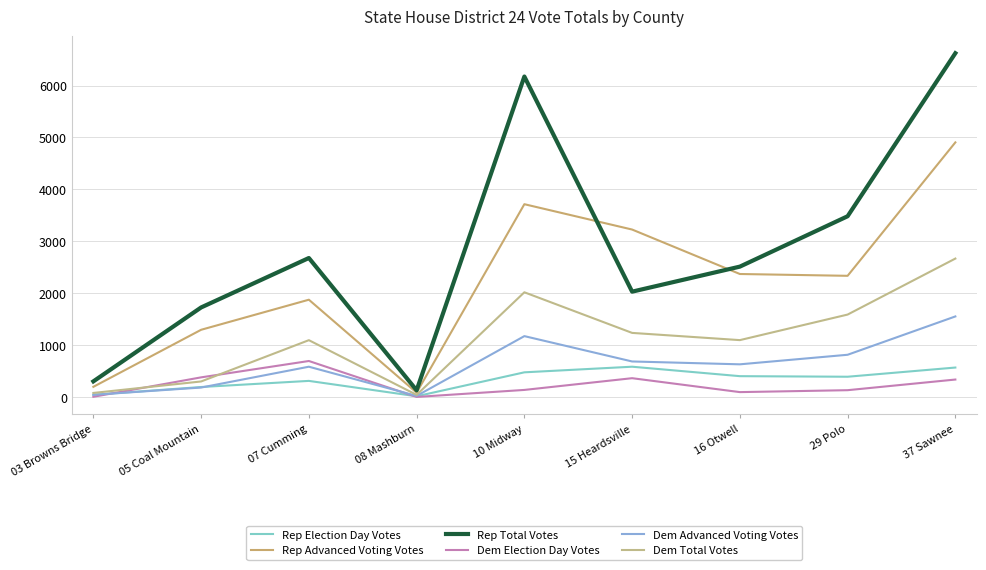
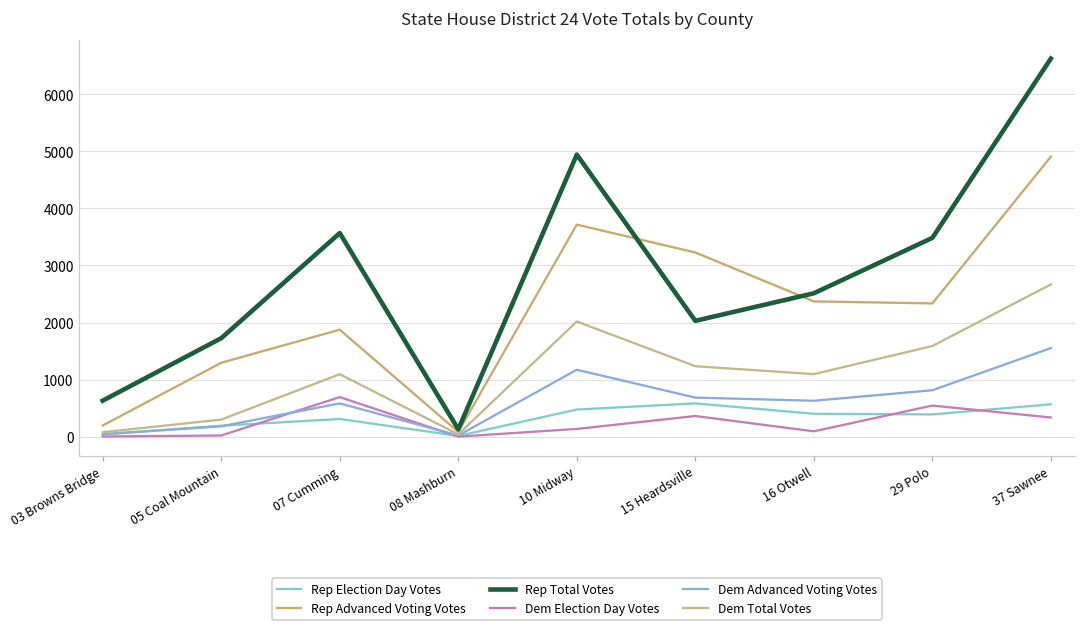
Rep Total Votes, 03 Browns Bridge: 300 -> 600
Dem Election Day Votes, 05 Coal Mountain: 400 -> 0
Rep Total Votes, 07 Cumming: 2700 -> 3600
Rep Total Votes, 10 Midway: 6200 -> 4900
Dem Election Day Votes, 29 Polo: 100 -> 500
